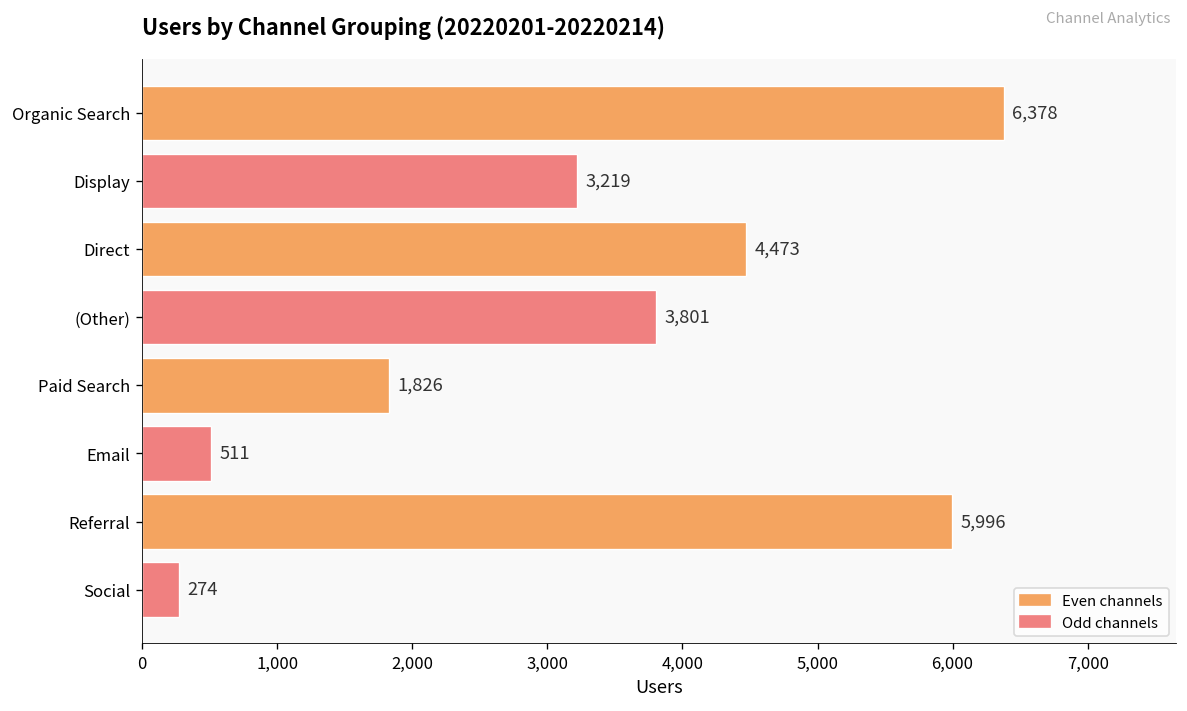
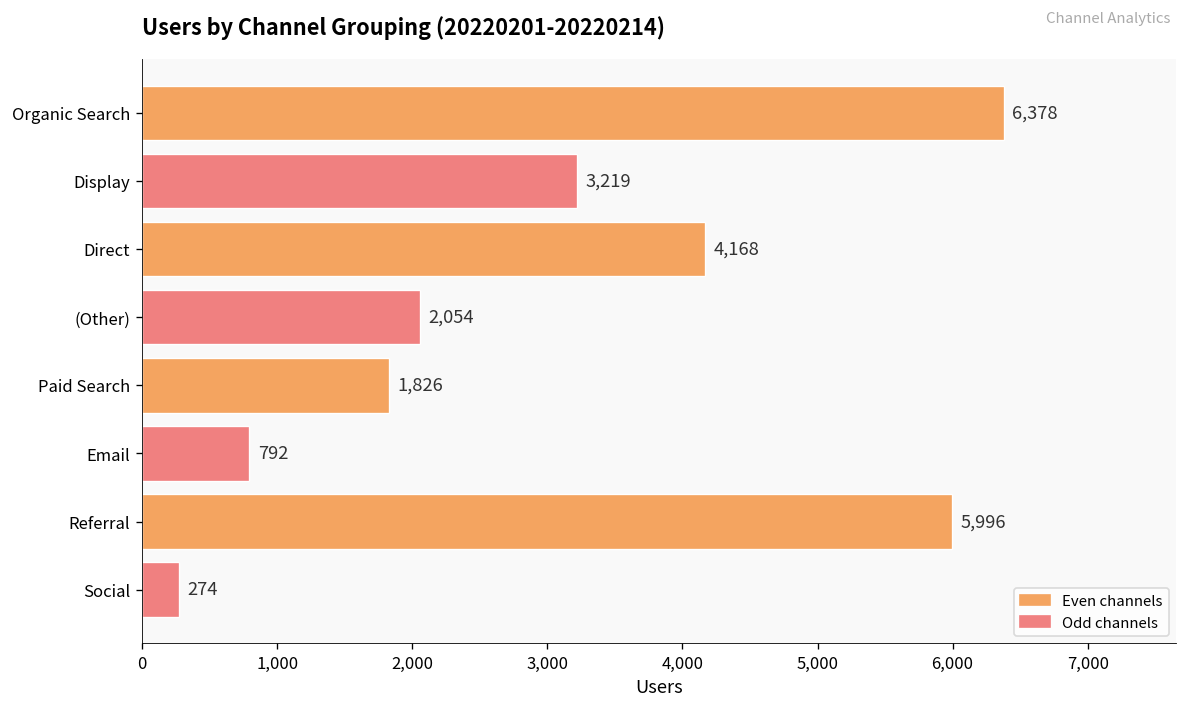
Direct: 4,473 -> 4,168
(Other): 3,801 -> 2,054
Email: 511 -> 792
